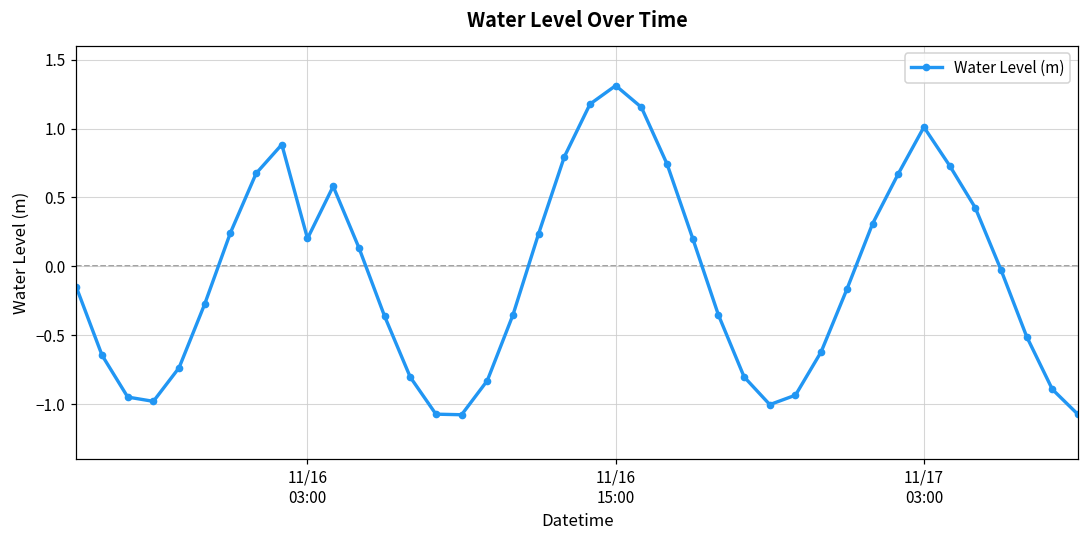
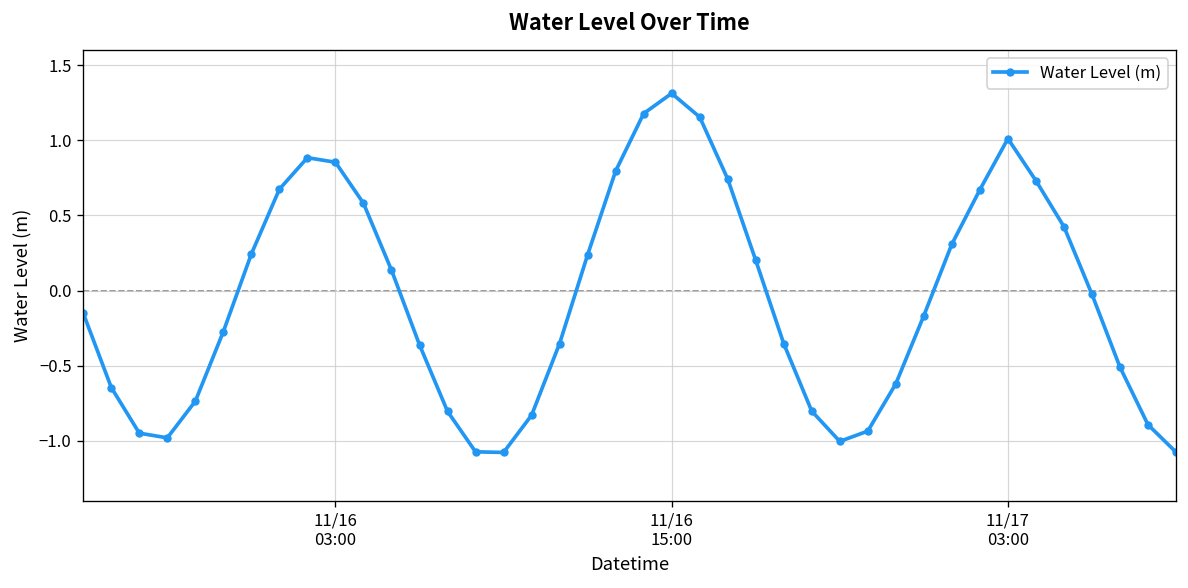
11/16 03:00: 0.20 -> 0.85
